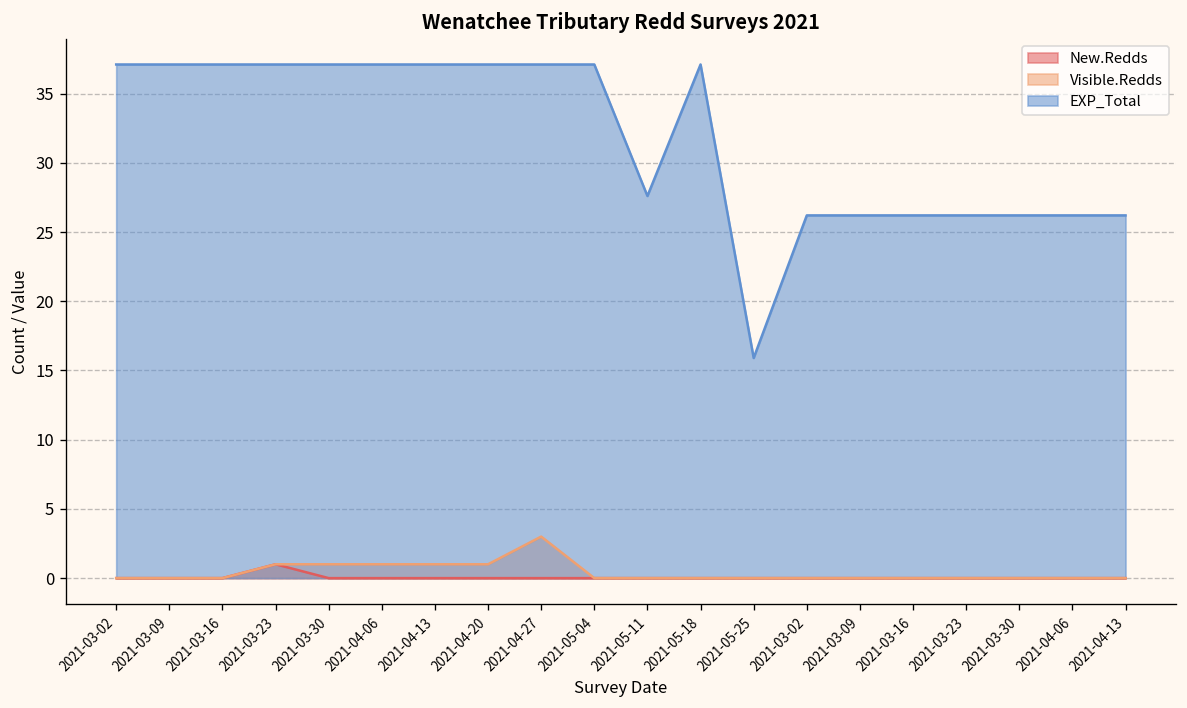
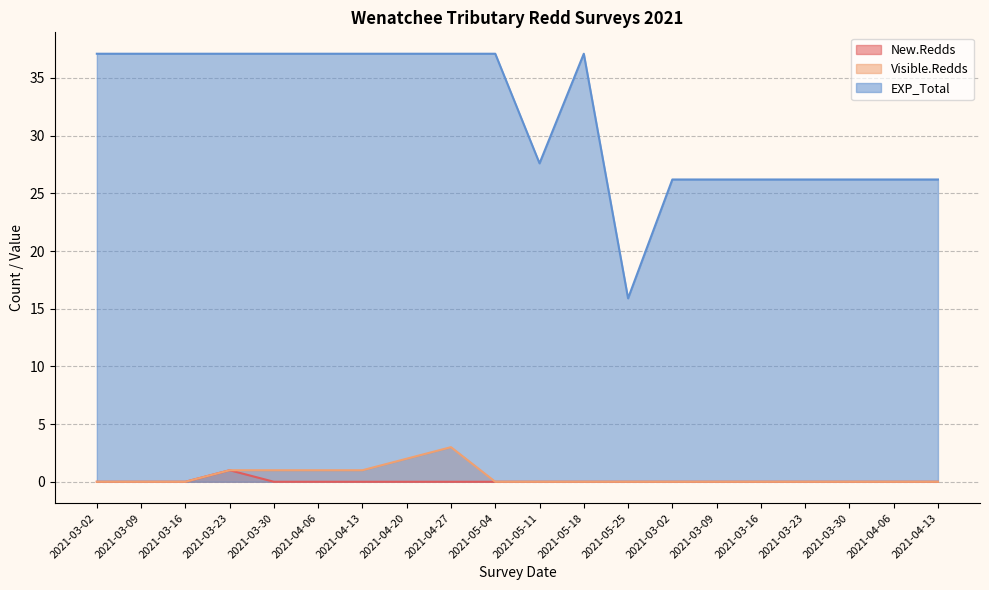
Visible.Redds, 2021-04-20: 1 -> 2
